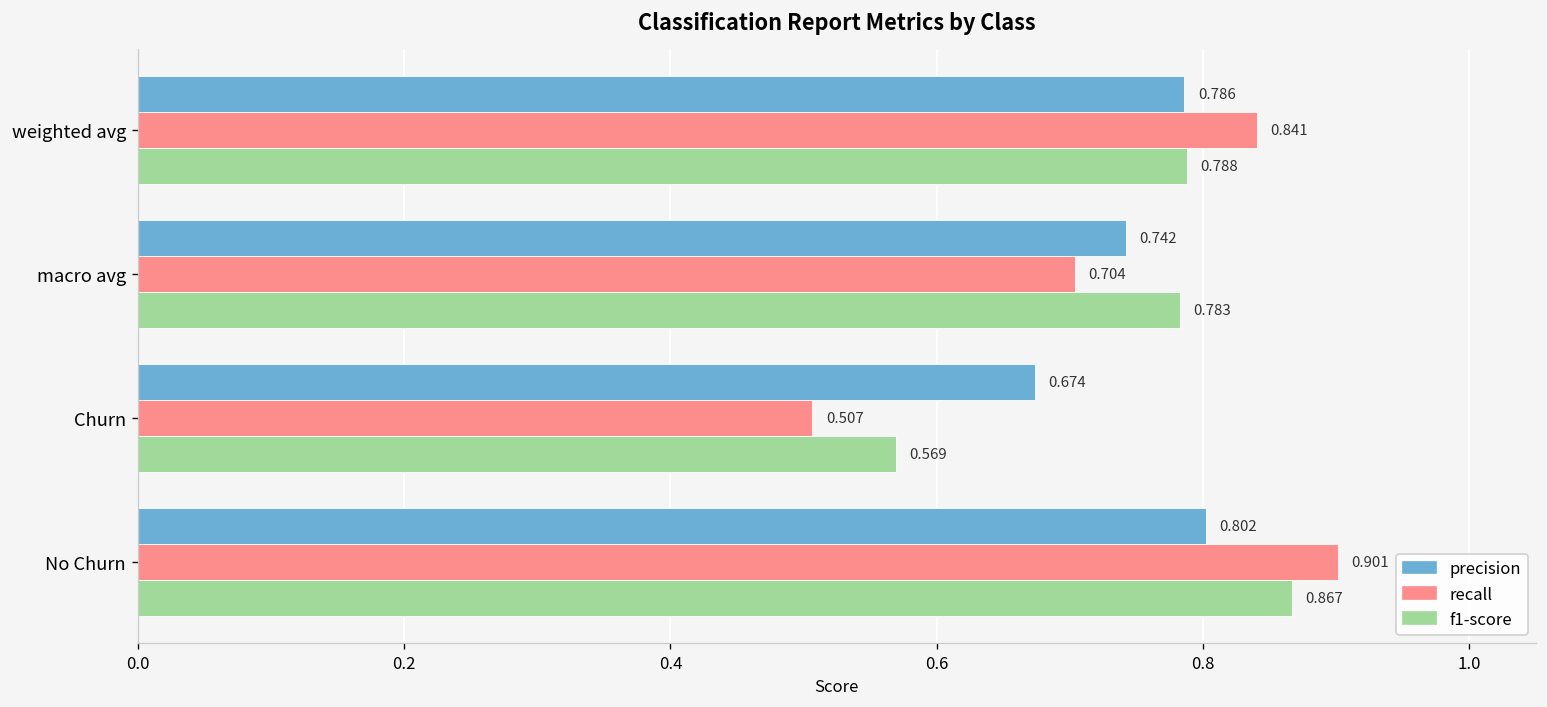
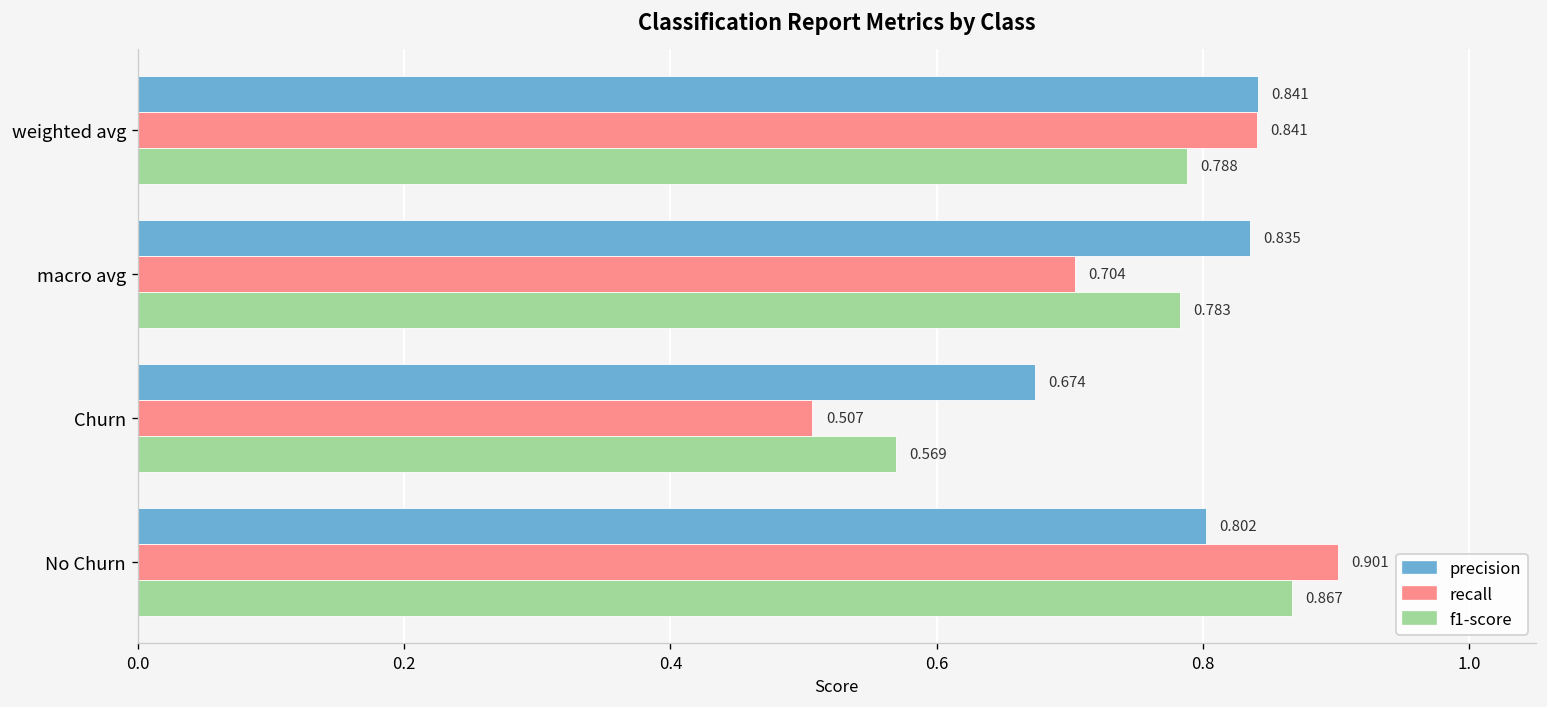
precision, weighted avg: 0.786 -> 0.841
precision, macro avg: 0.742 -> 0.835
